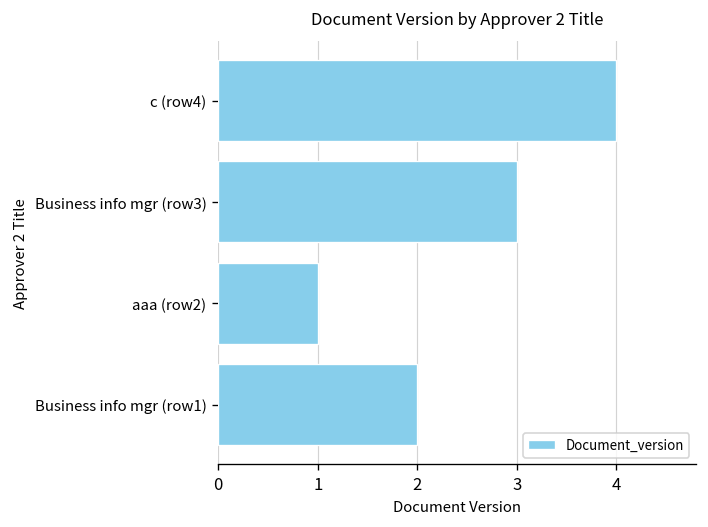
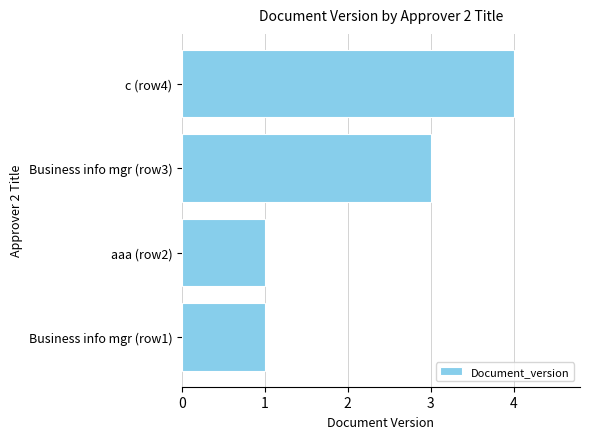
Business info mgr (row1): 2 -> 1
